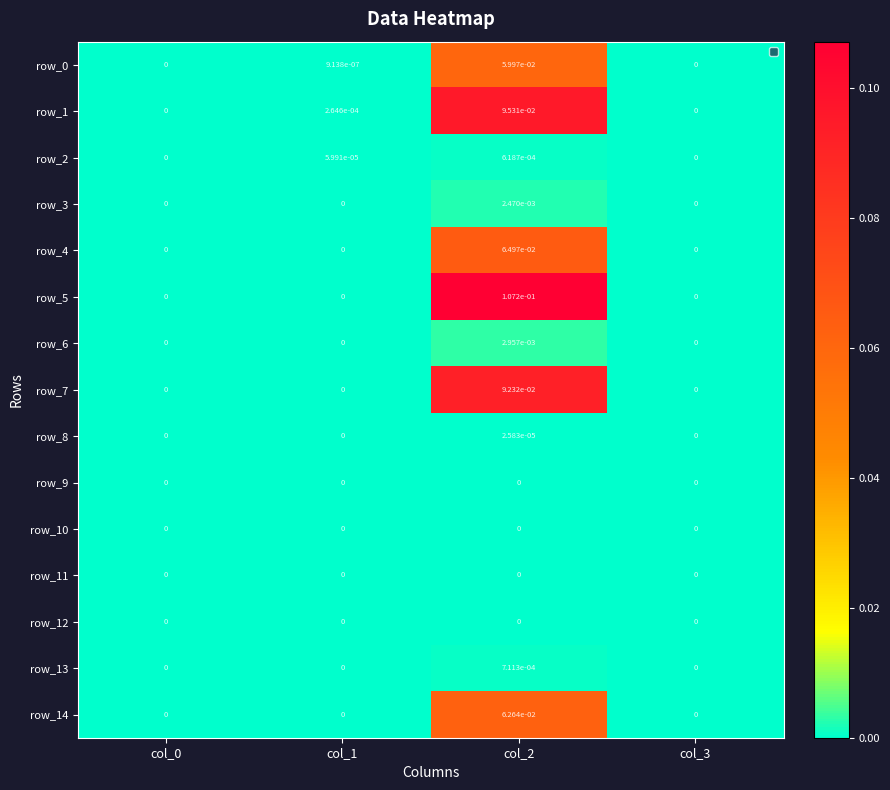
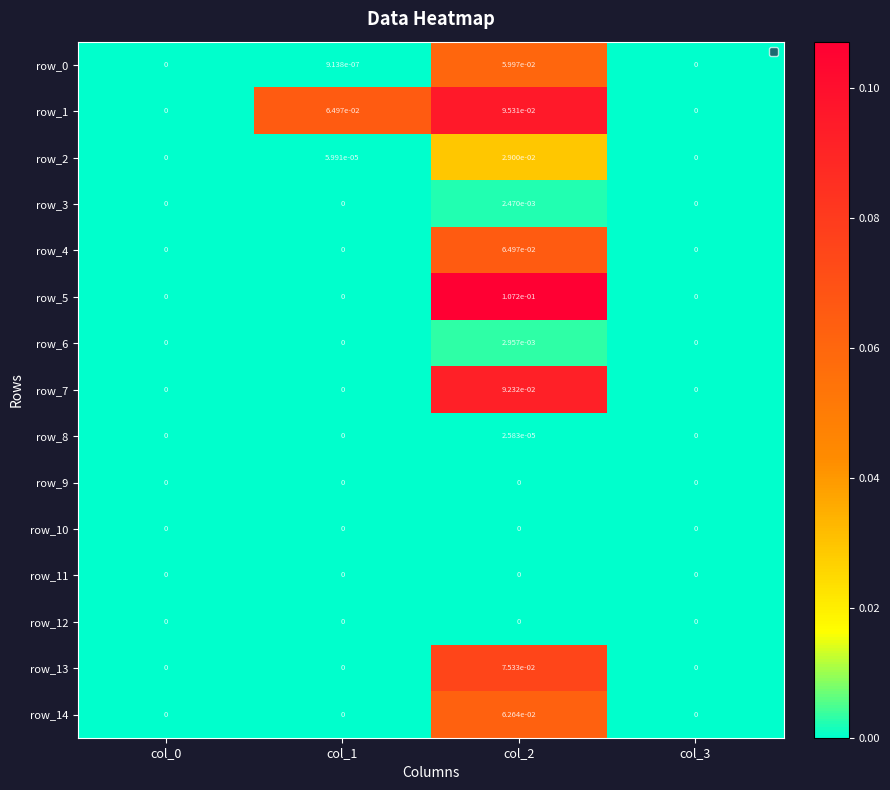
row_1, col_1: 2.646e-04 -> 6.497e-02
row_2, col_2: 6.187e-04 -> 2.900e-02
row_13, col_2: 7.113e-04 -> 7.533e-02
